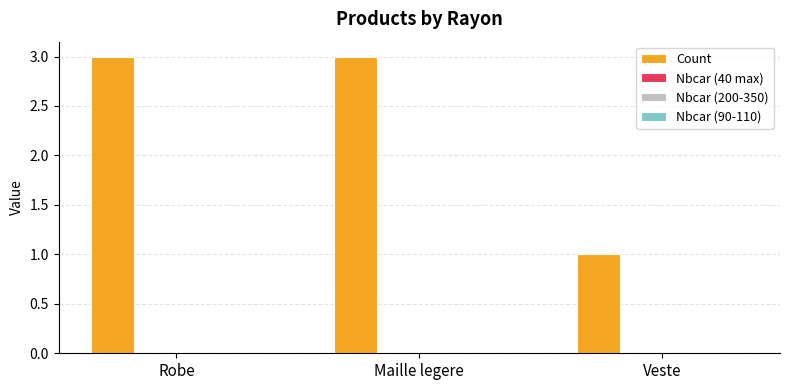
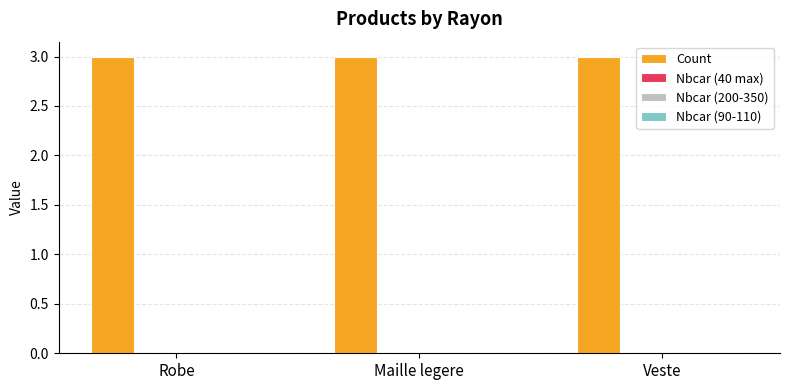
Count, Veste: 1 -> 3
